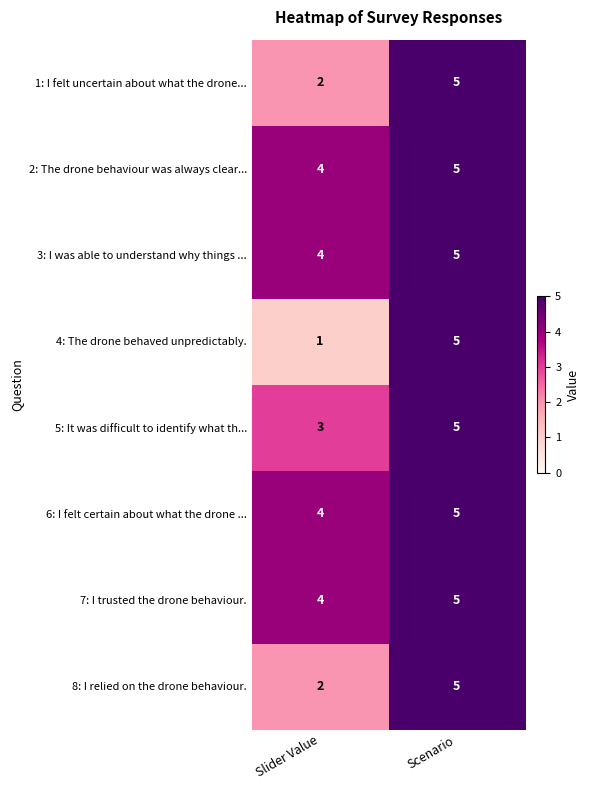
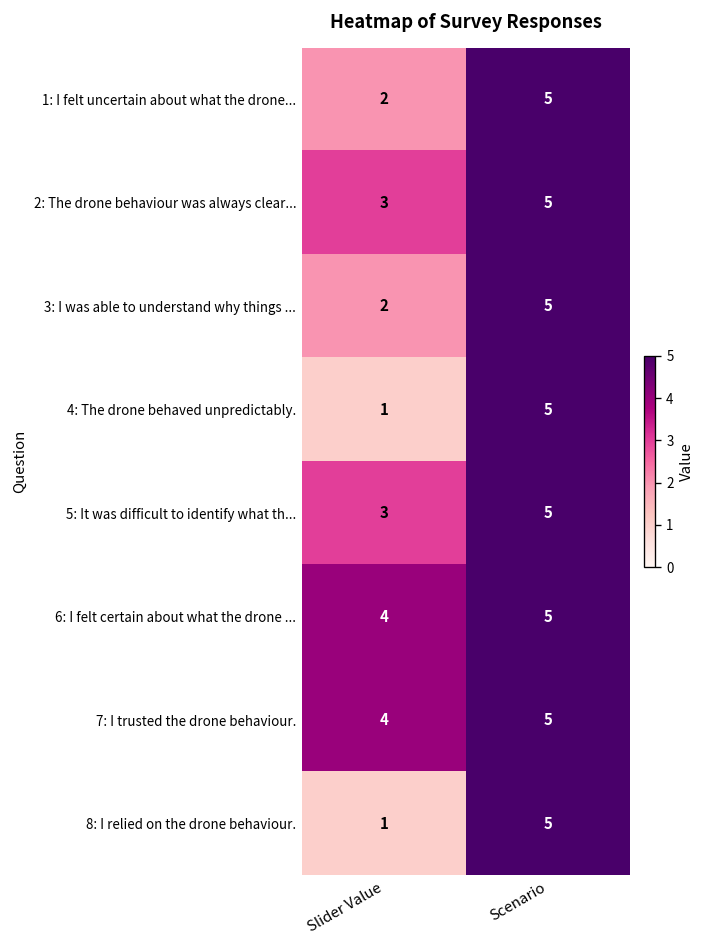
2: The drone behaviour was always clear..., Slider Value: 4 -> 3
3: I was able to understand why things ..., Slider Value: 4 -> 2
8: I relied on the drone behaviour., Slider Value: 2 -> 1
